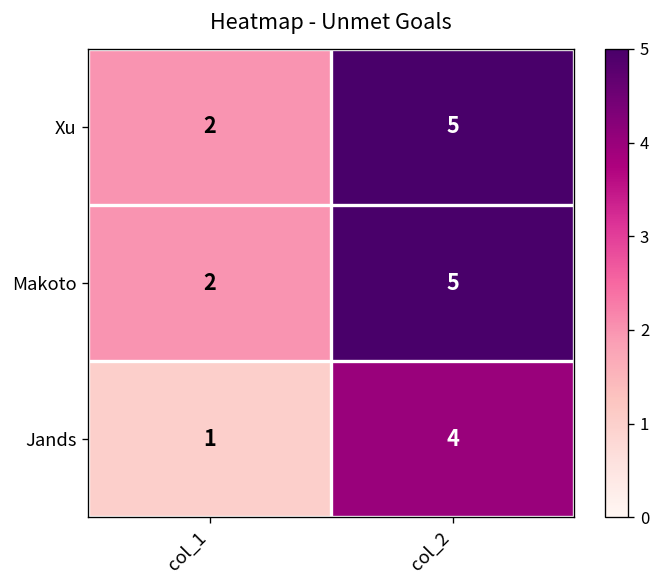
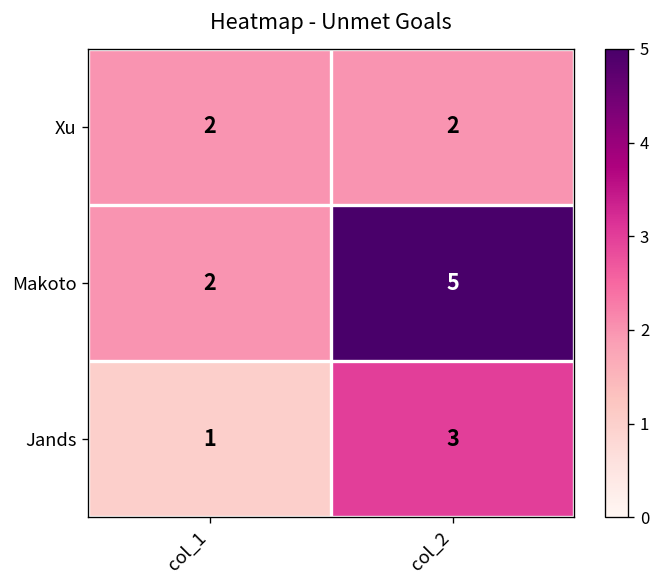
Xu, col_2: 5 -> 2
Jands, col_2: 4 -> 3
